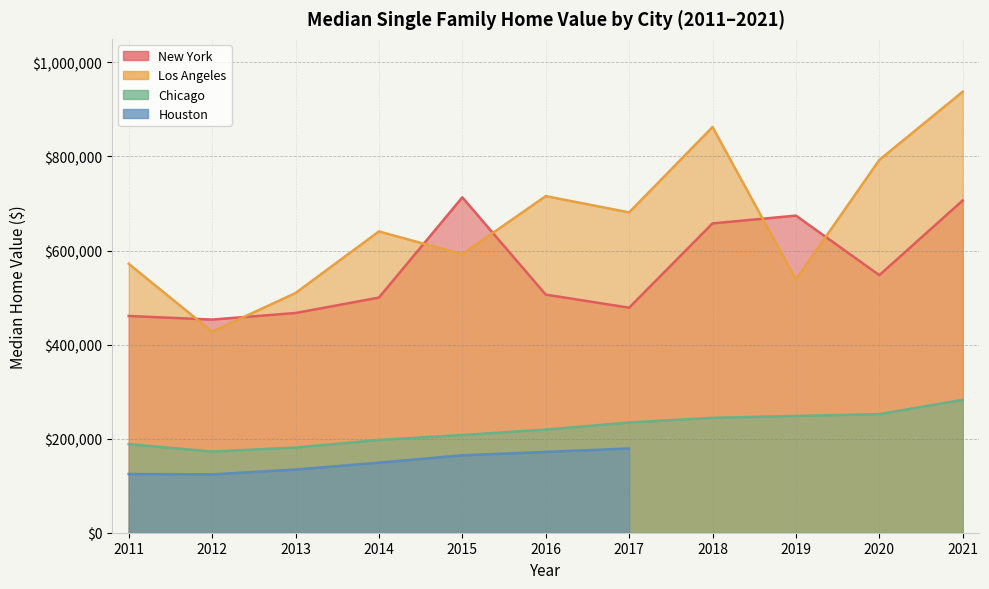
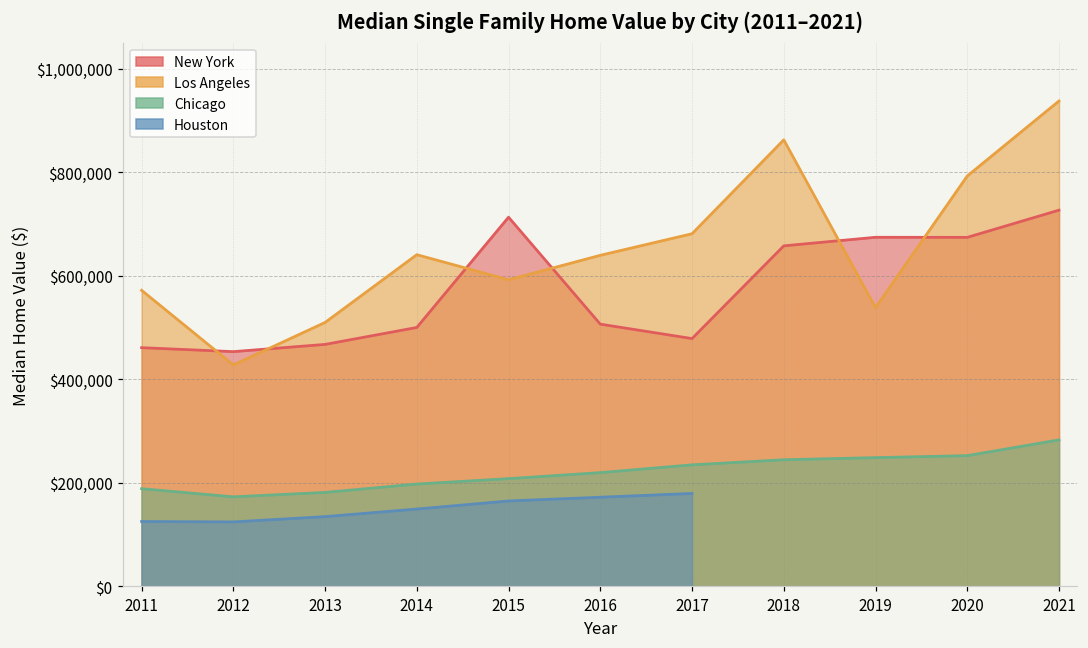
Los Angeles, 2016: $720,000 -> $640,000
New York, 2020: $550,000 -> $670,000
New York, 2021: $710,000 -> $730,000
